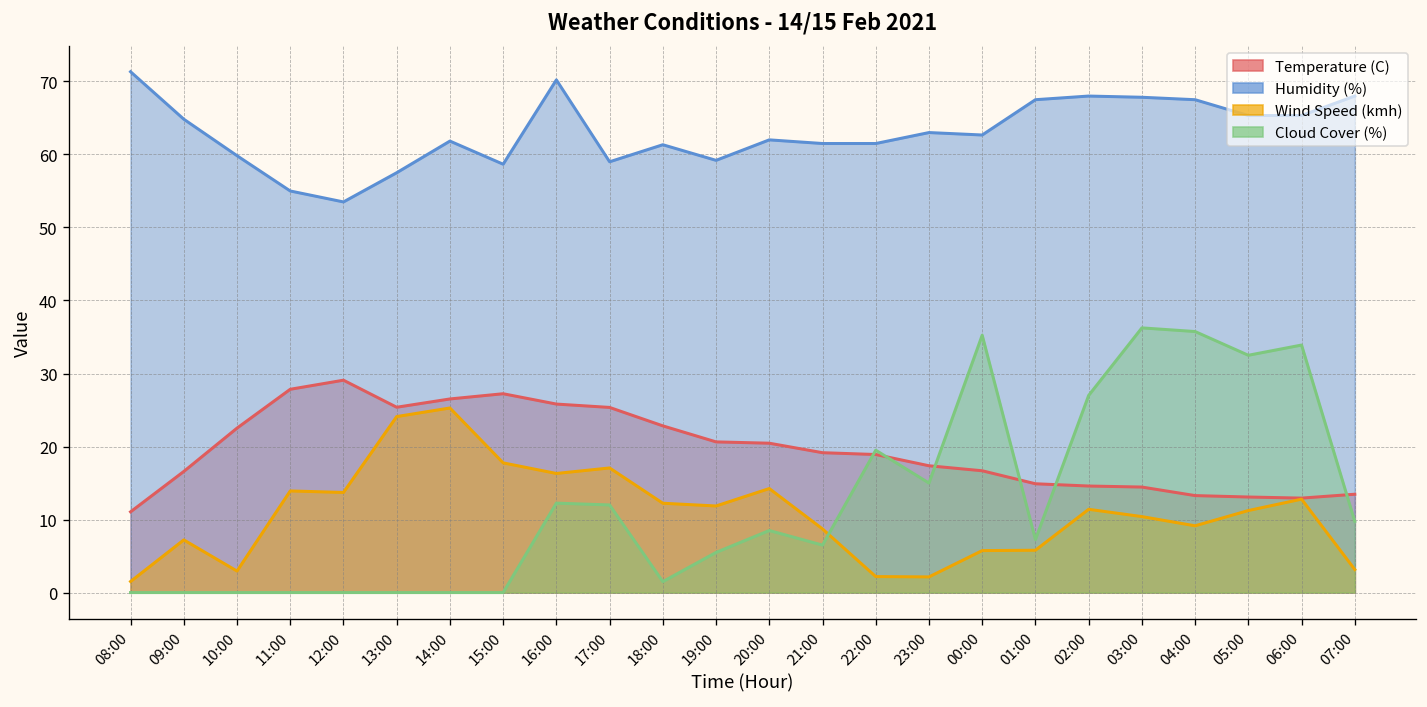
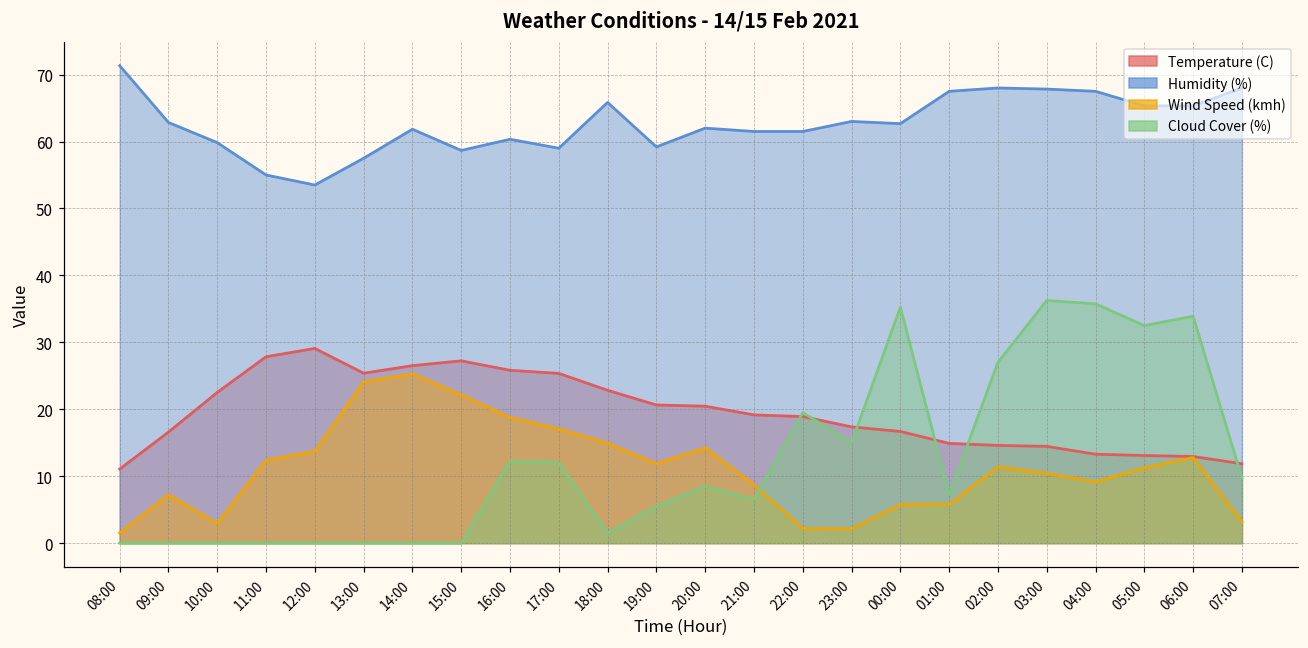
Humidity (%), 09:00: 65 -> 63
Wind Speed (kmh), 11:00: 14 -> 12
Wind Speed (kmh), 15:00: 18 -> 22
Humidity (%), 16:00: 70 -> 60
Wind Speed (kmh), 16:00: 16 -> 19
Humidity (%), 18:00: 61 -> 66
Wind Speed (kmh), 18:00: 12 -> 15
Temperature (C), 07:00: 13 -> 12
